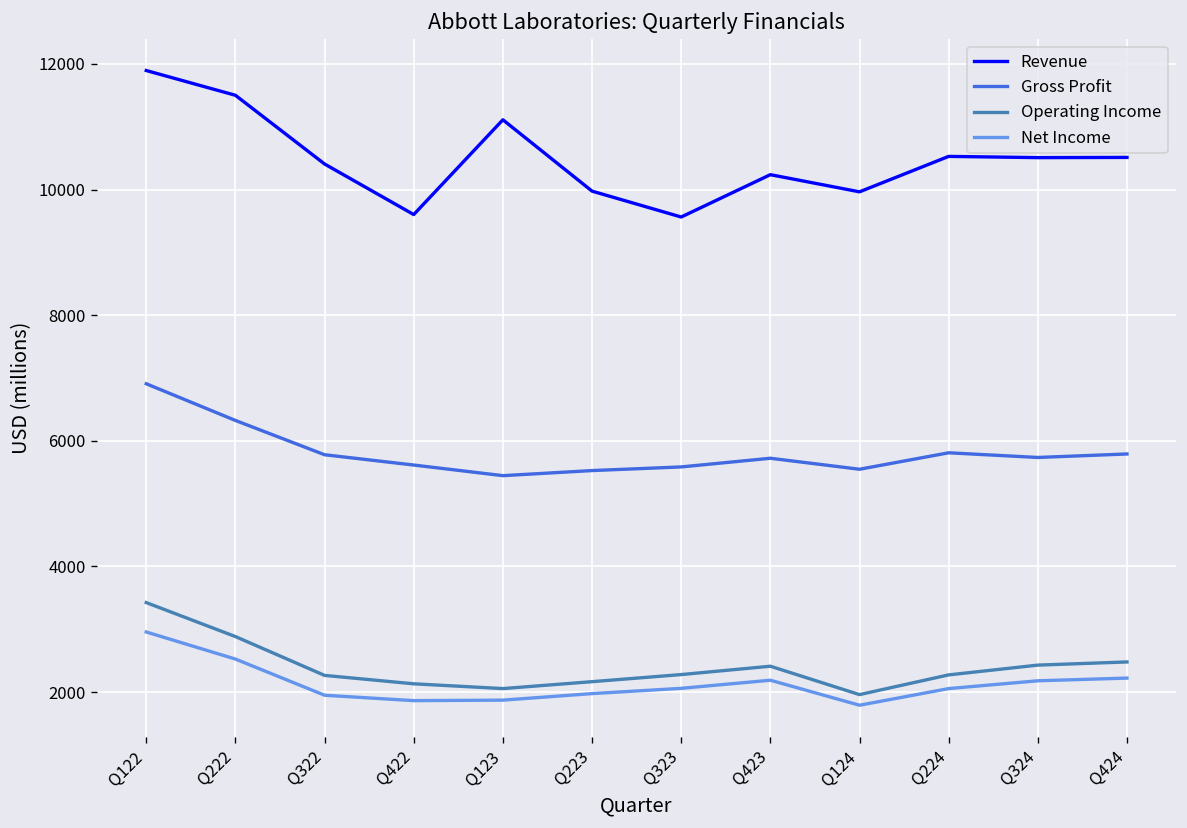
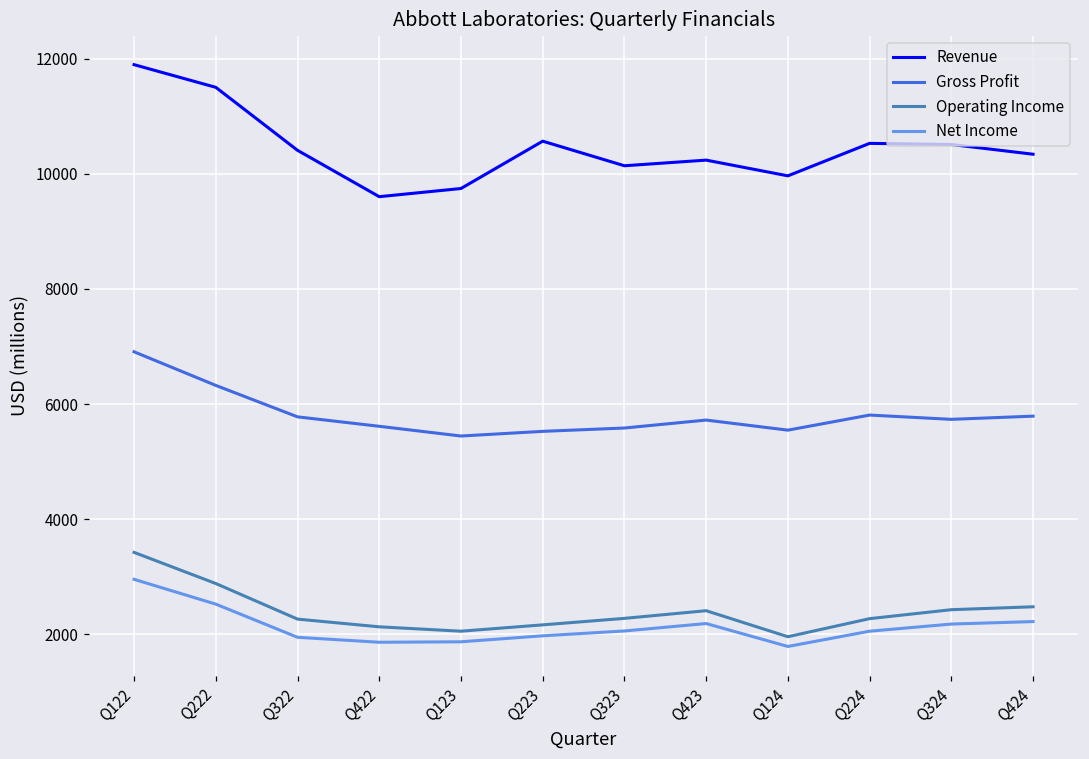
Revenue, Q123: 11100 -> 9700
Revenue, Q223: 10000 -> 10600
Revenue, Q323: 9600 -> 10100
Revenue, Q424: 10500 -> 10300
